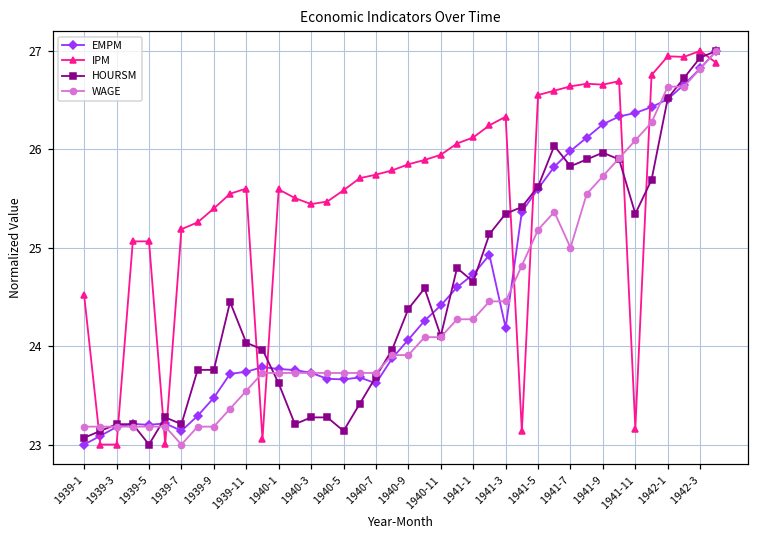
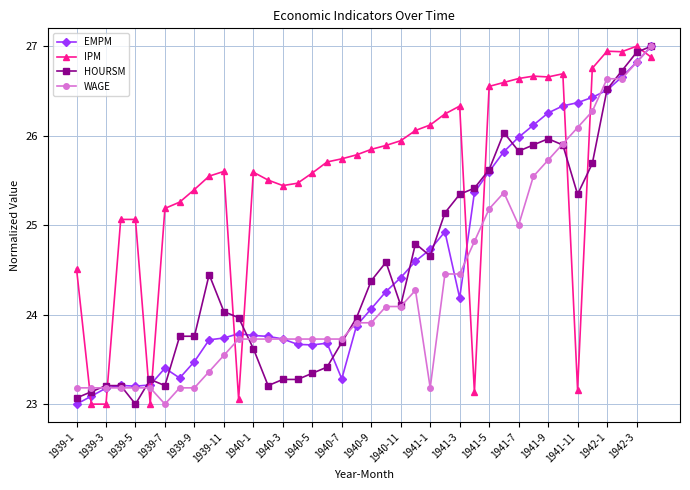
EMPM, 1939-7: 23.1 -> 23.4
HOURSM, 1940-5: 23.1 -> 23.3
EMPM, 1940-7: 23.6 -> 23.3
WAGE, 1941-1: 24.3 -> 23.2
